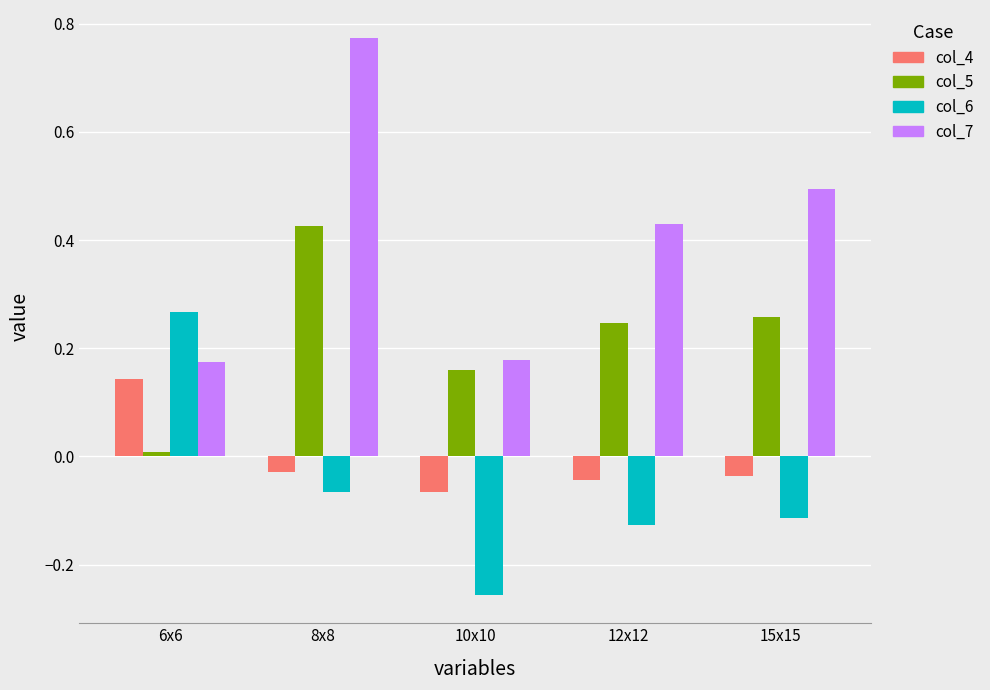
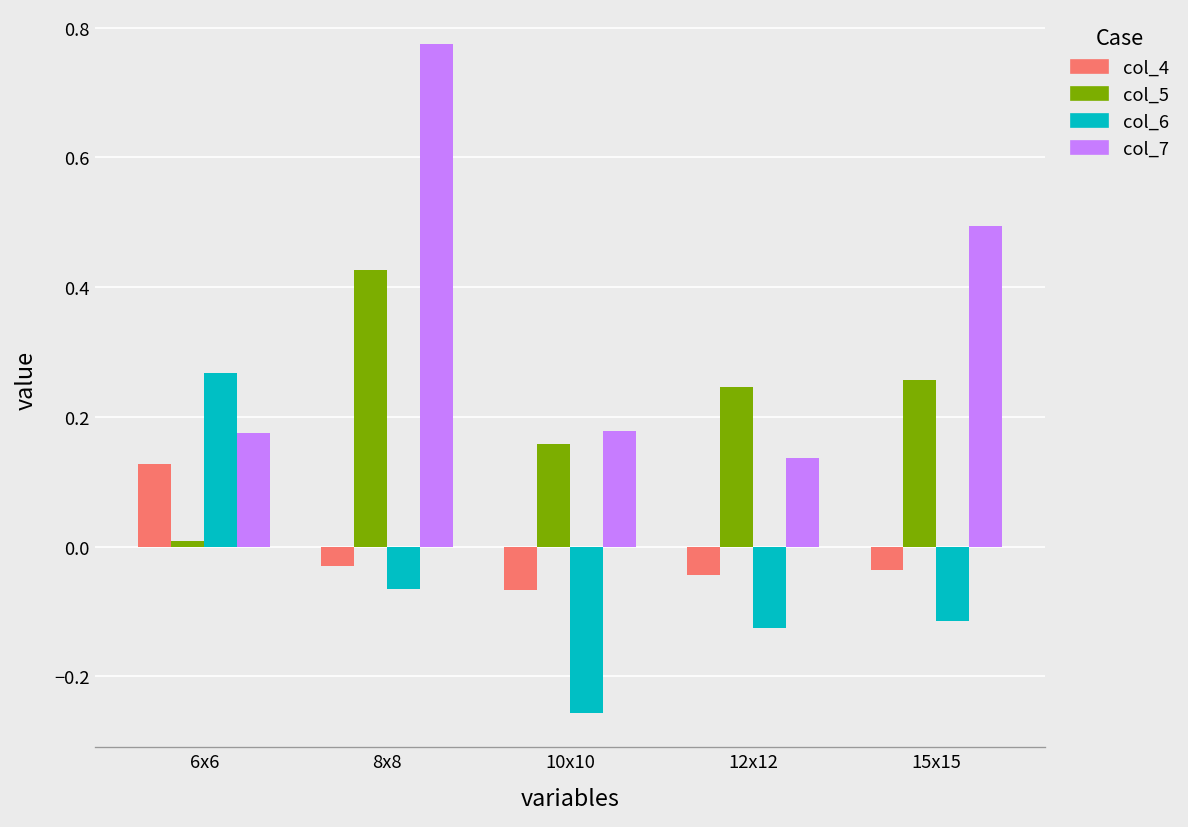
col_4, 6x6: 0.14 -> 0.13
col_7, 12x12: 0.43 -> 0.14
